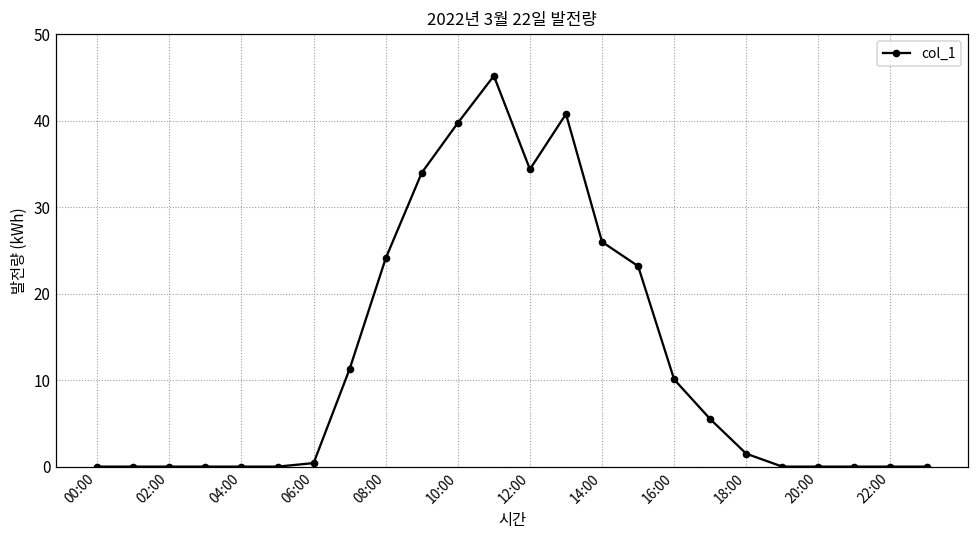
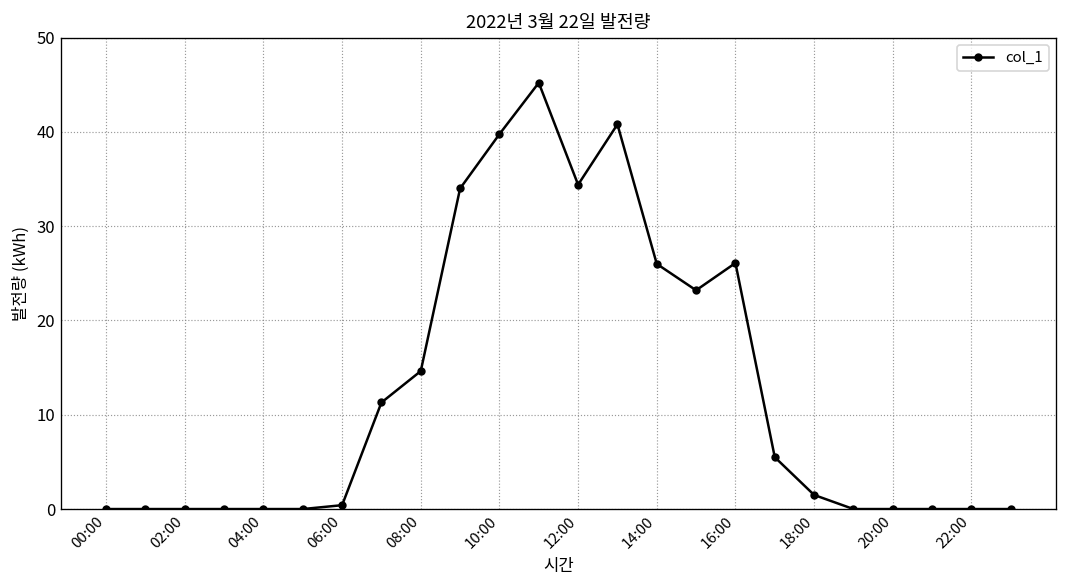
08:00: 24 -> 15
16:00: 10 -> 26
